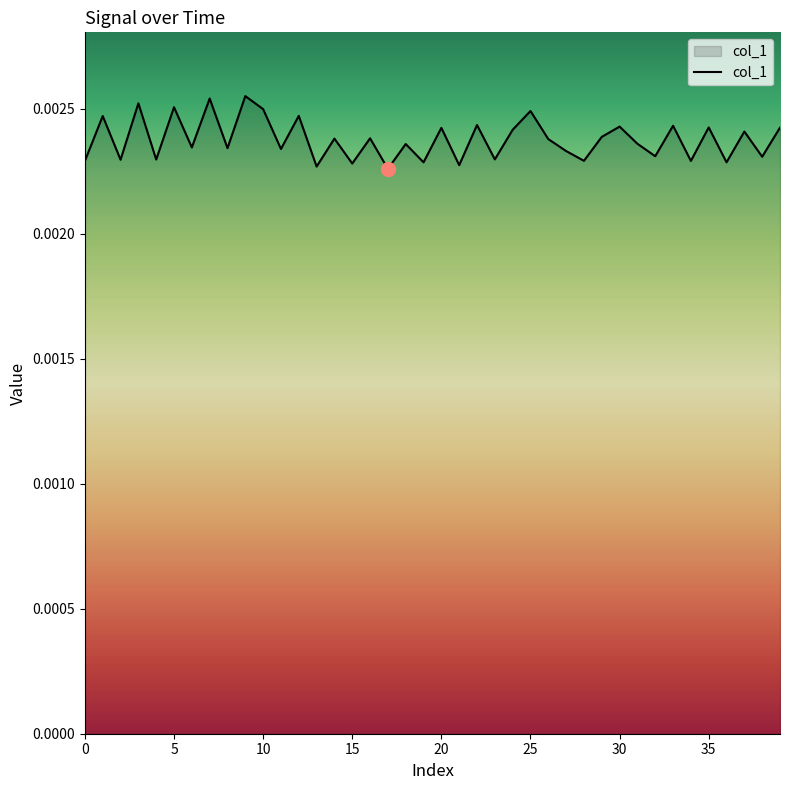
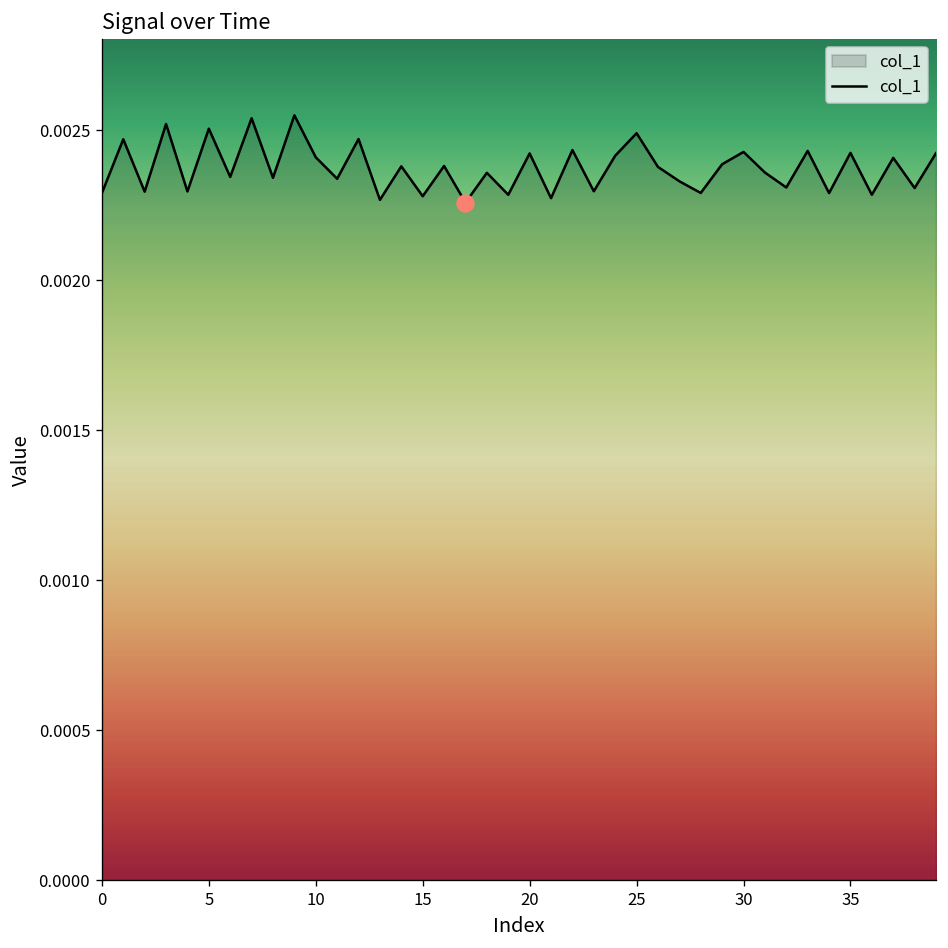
col_1, 10: 0.00250 -> 0.00241
